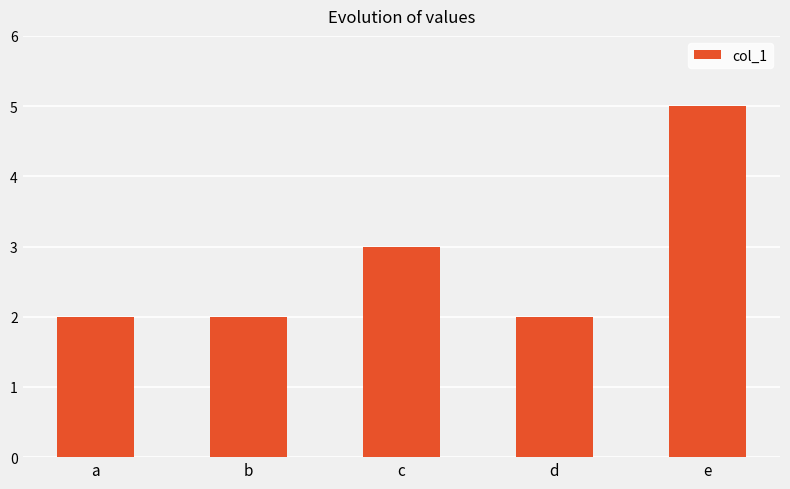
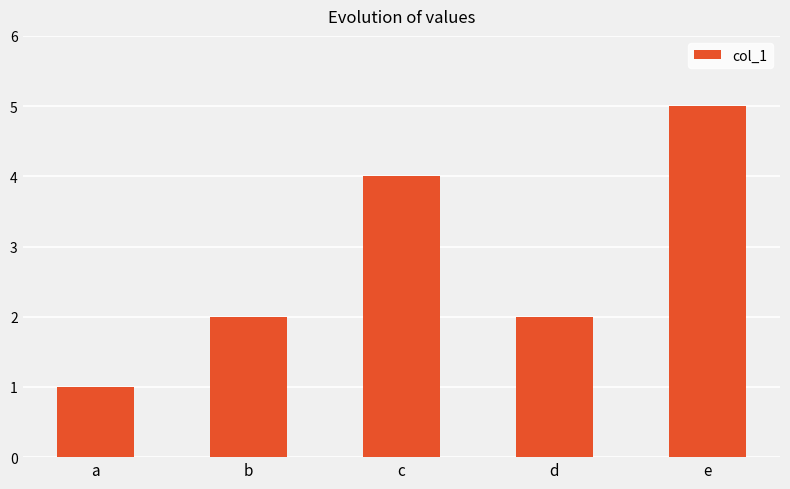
a: 2 -> 1
c: 3 -> 4
